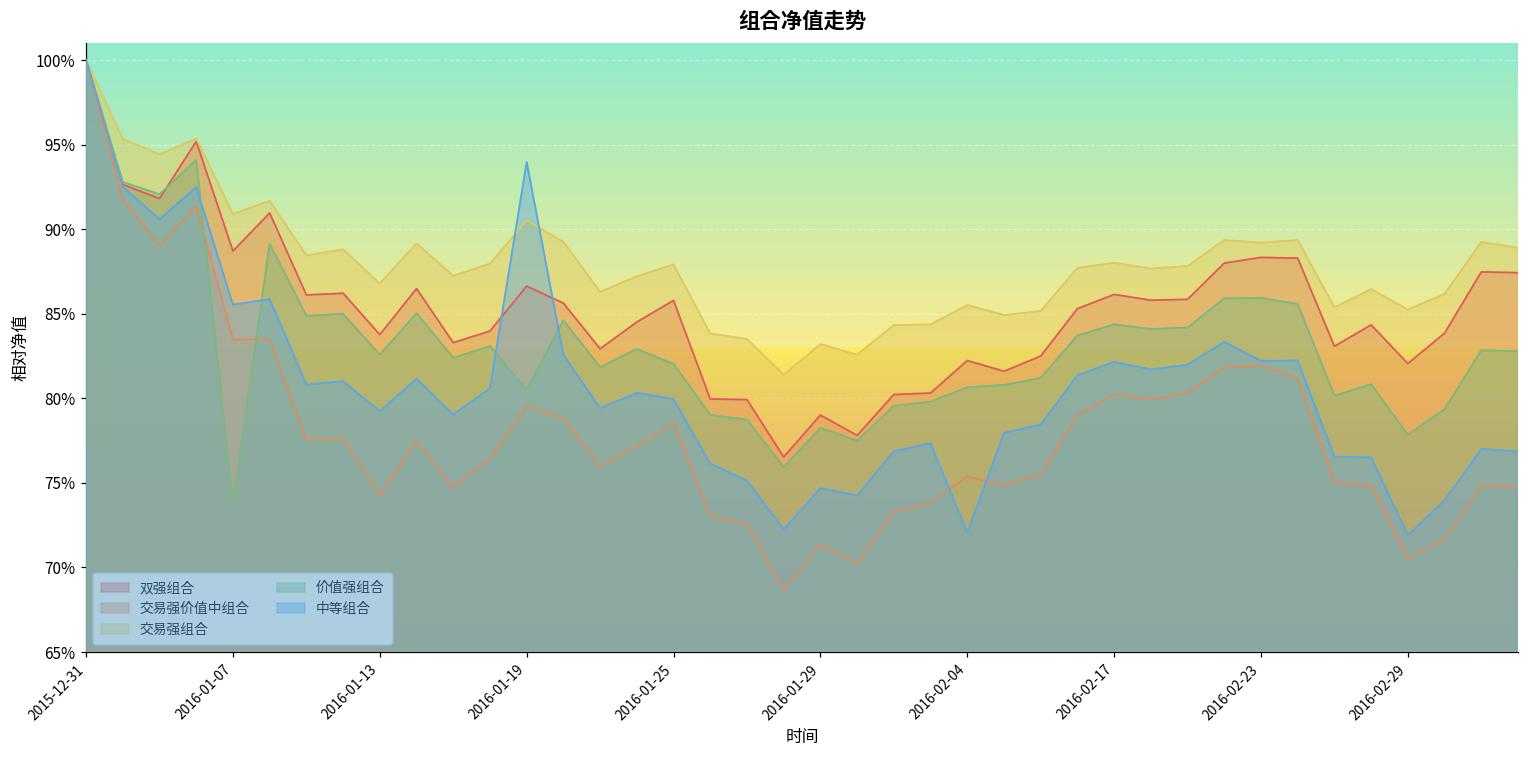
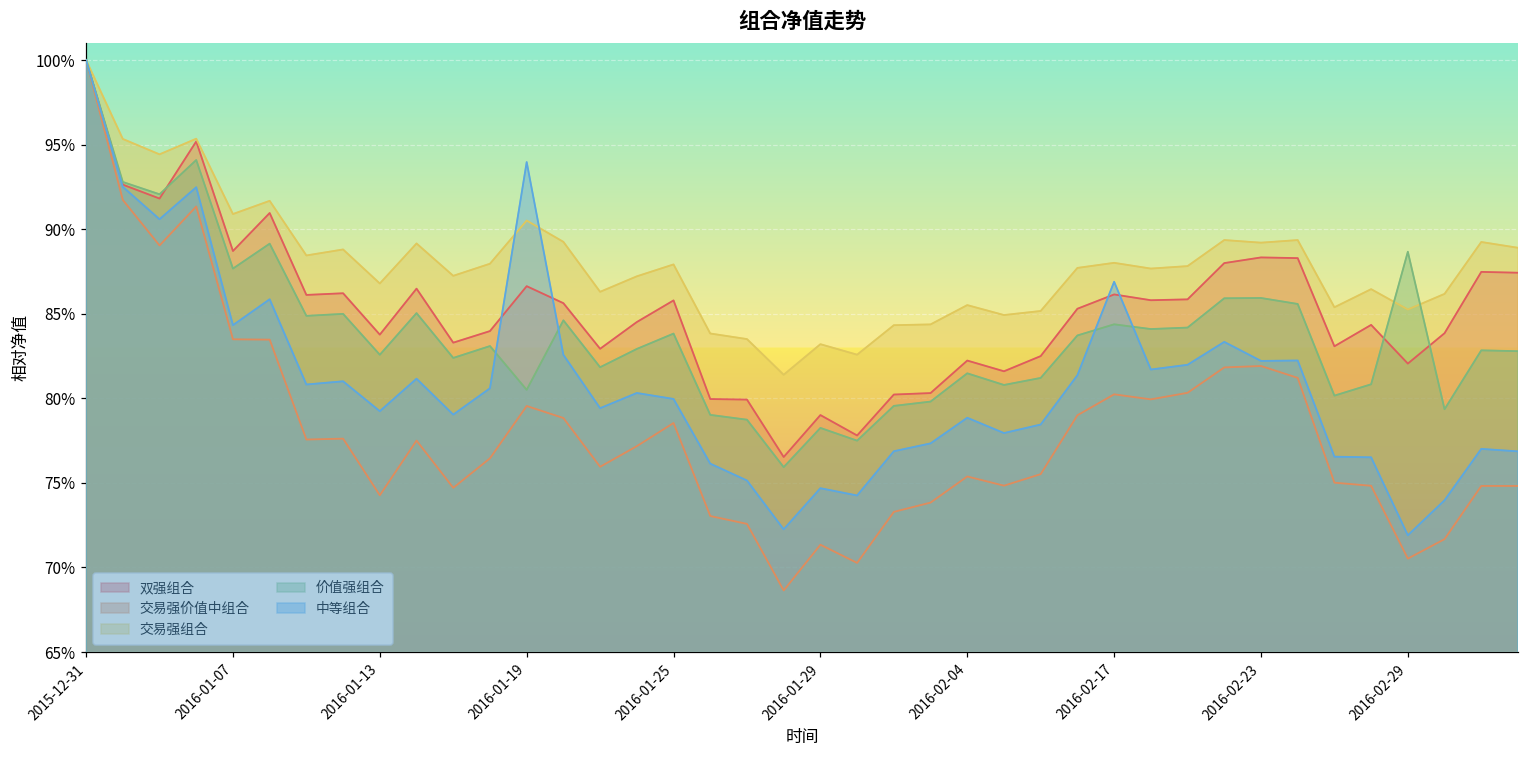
价值强组合, 2016-01-07: 73.8% -> 87.7%
中等组合, 2016-01-07: 85.5% -> 84.3%
价值强组合, 2016-01-25: 82.0% -> 83.8%
价值强组合, 2016-02-04: 80.6% -> 81.5%
中等组合, 2016-02-04: 72.1% -> 78.8%
中等组合, 2016-02-17: 82.2% -> 86.9%
价值强组合, 2016-02-29: 77.8% -> 88.7%
